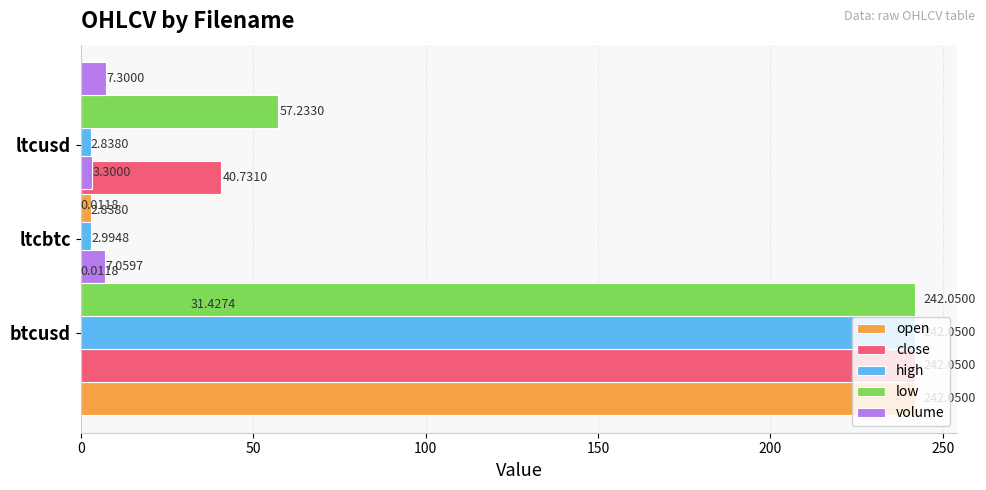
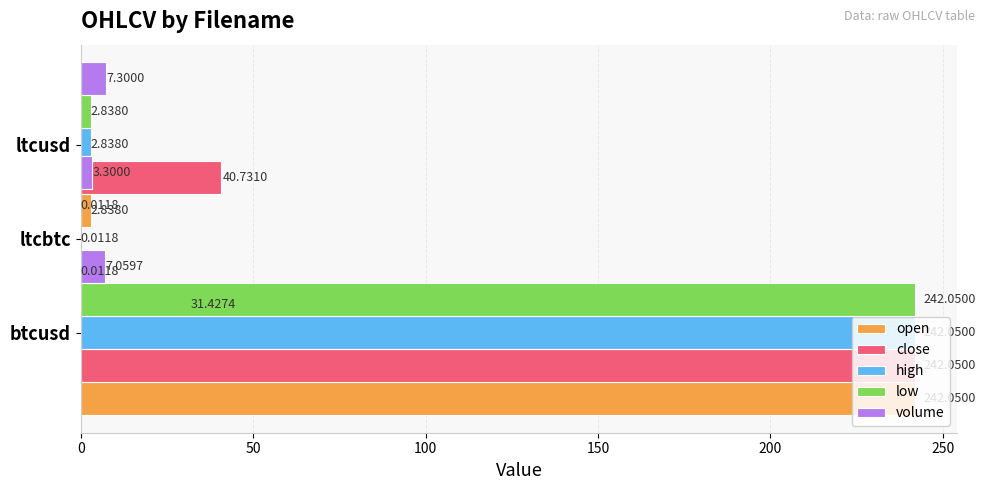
low, ltcusd: 57.2330 -> 2.8380
high, ltcbtc: 2.9948 -> 0.0118
